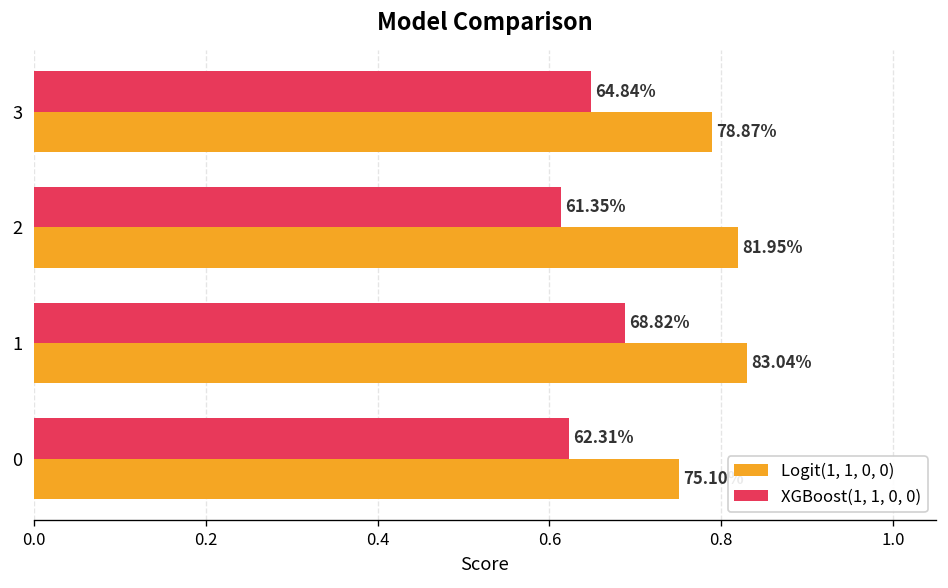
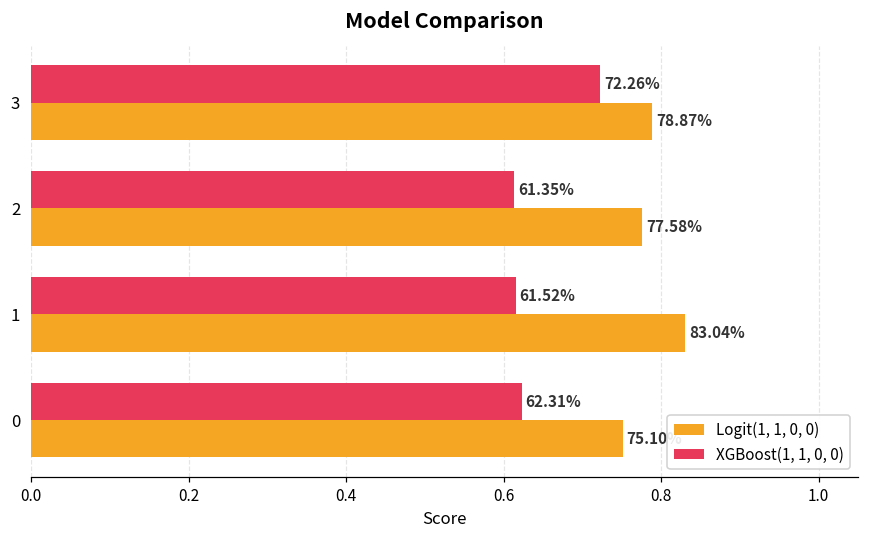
XGBoost(1, 1, 0, 0), 3: 64.84% -> 72.26%
Logit(1, 1, 0, 0), 2: 81.95% -> 77.58%
XGBoost(1, 1, 0, 0), 1: 68.82% -> 61.52%
